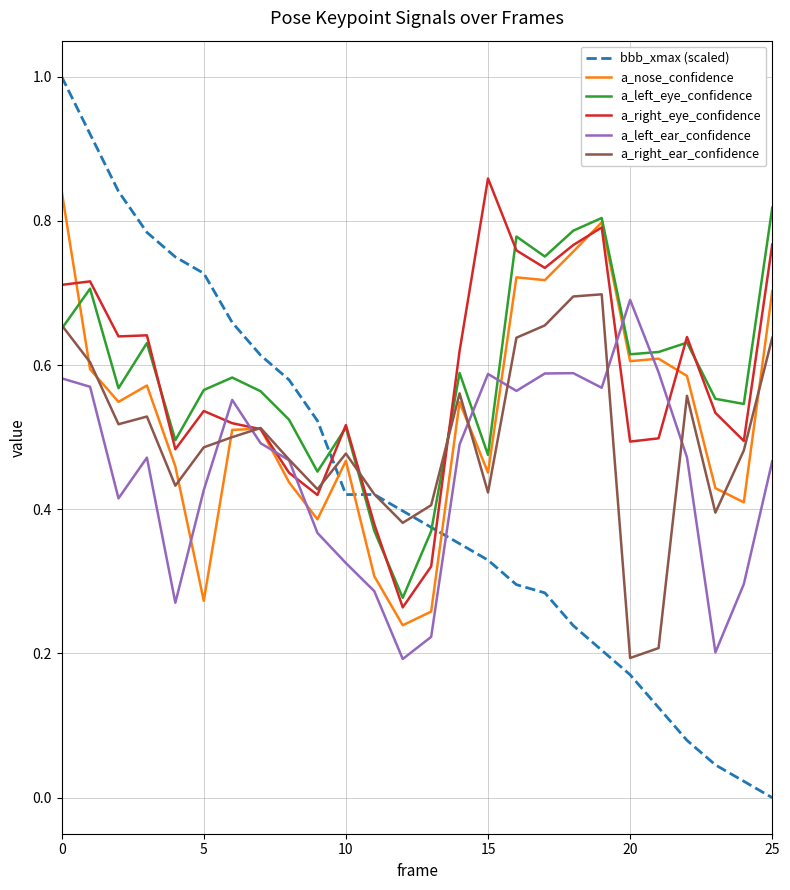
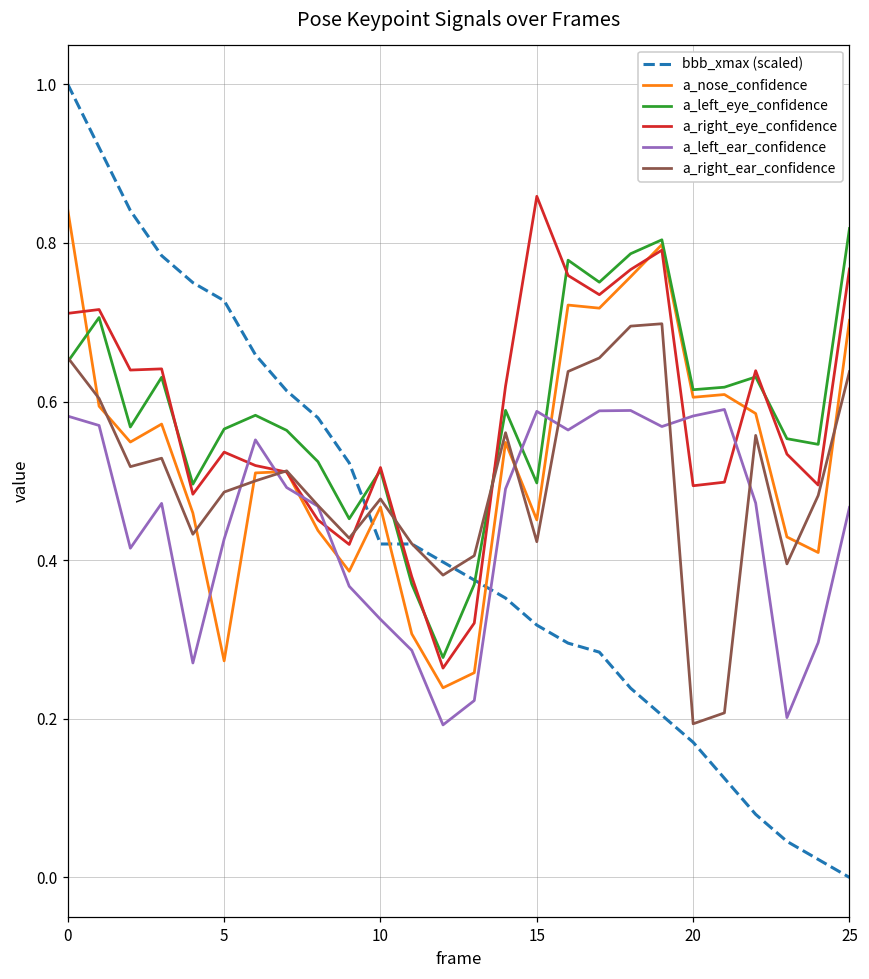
bbb_xmax (scaled), 15: 0.33 -> 0.32
a_left_eye_confidence, 15: 0.48 -> 0.50
a_left_ear_confidence, 20: 0.69 -> 0.58
